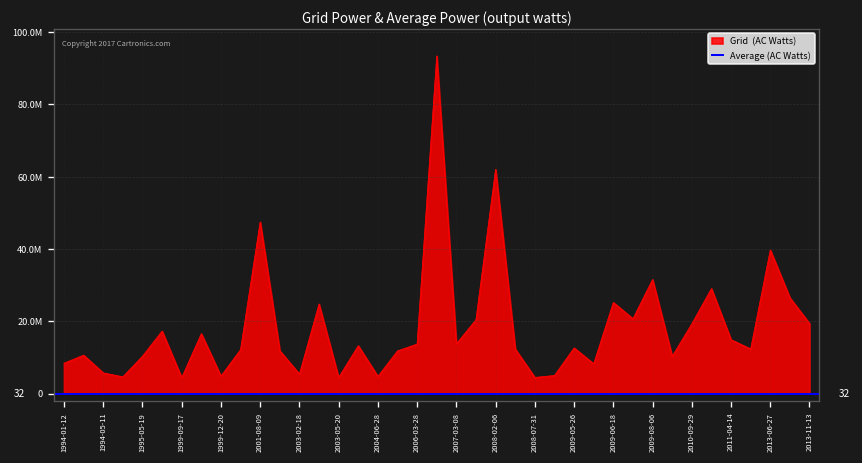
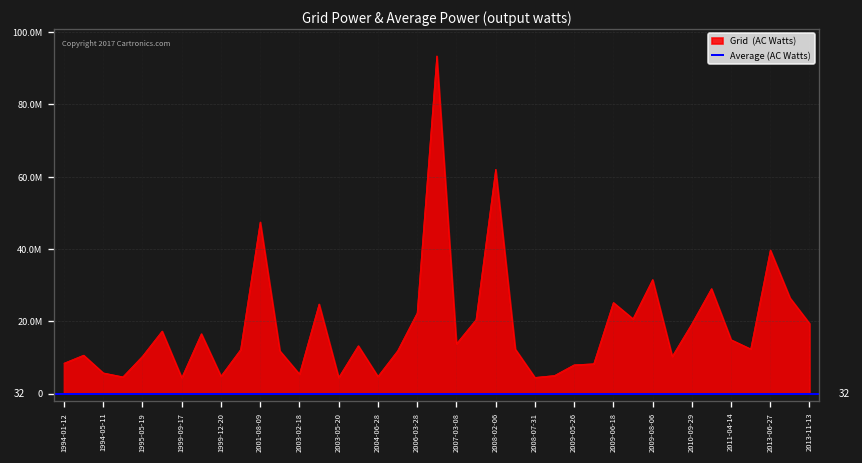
2006-03-28: 14000000 -> 22000000
2009-05-26: 13000000 -> 8000000
